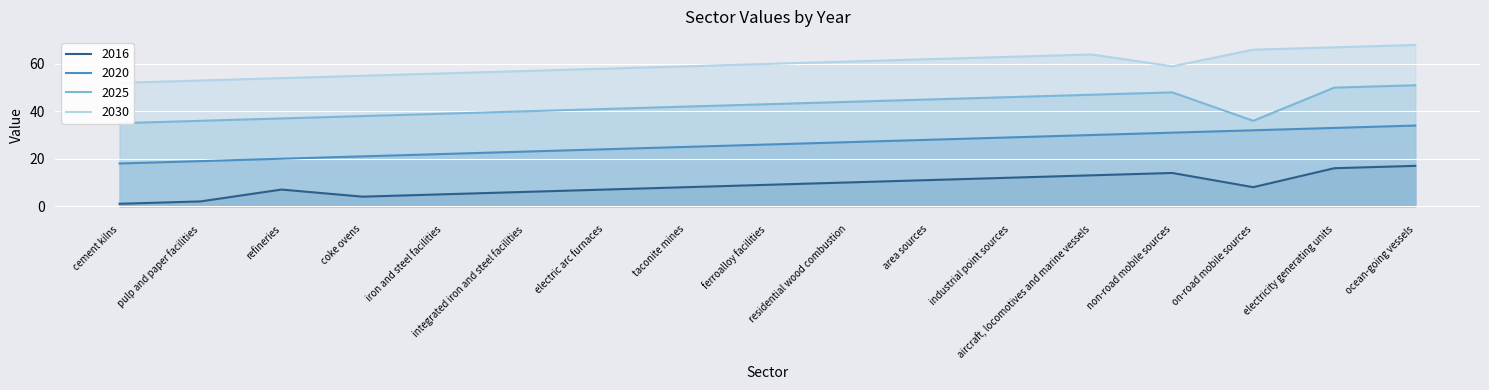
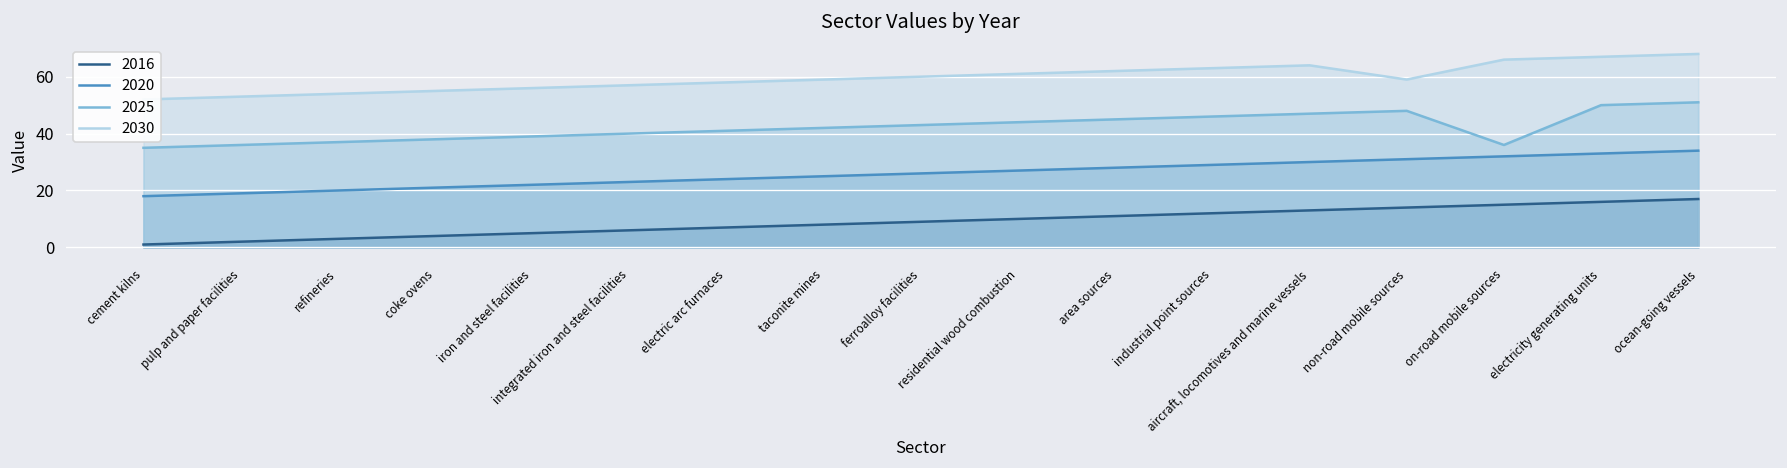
2016, refineries: 7 -> 3
2016, on-road mobile sources: 8 -> 15
